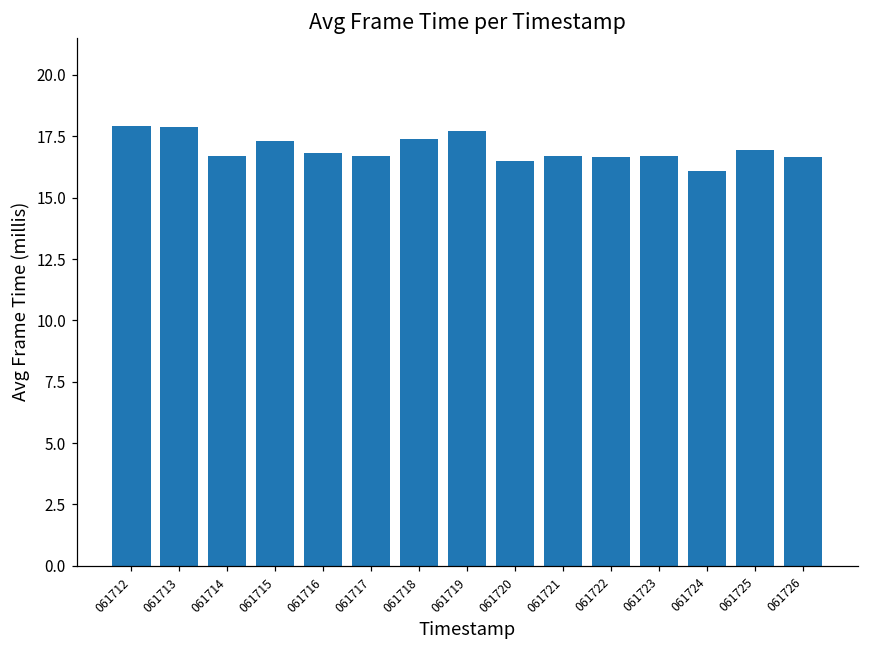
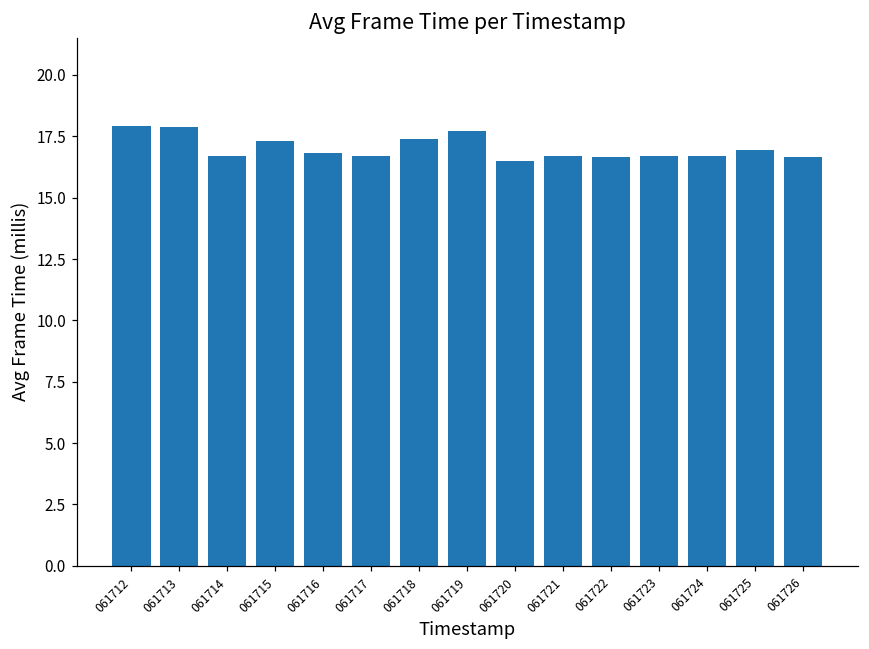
061724: 16.1 -> 16.7
